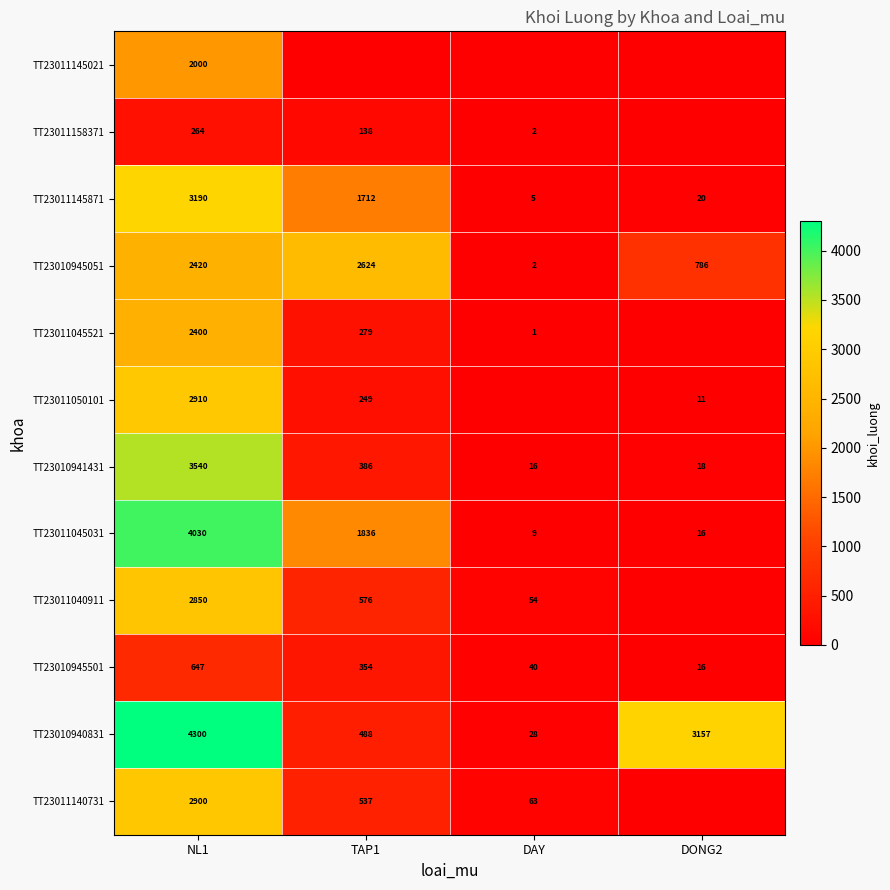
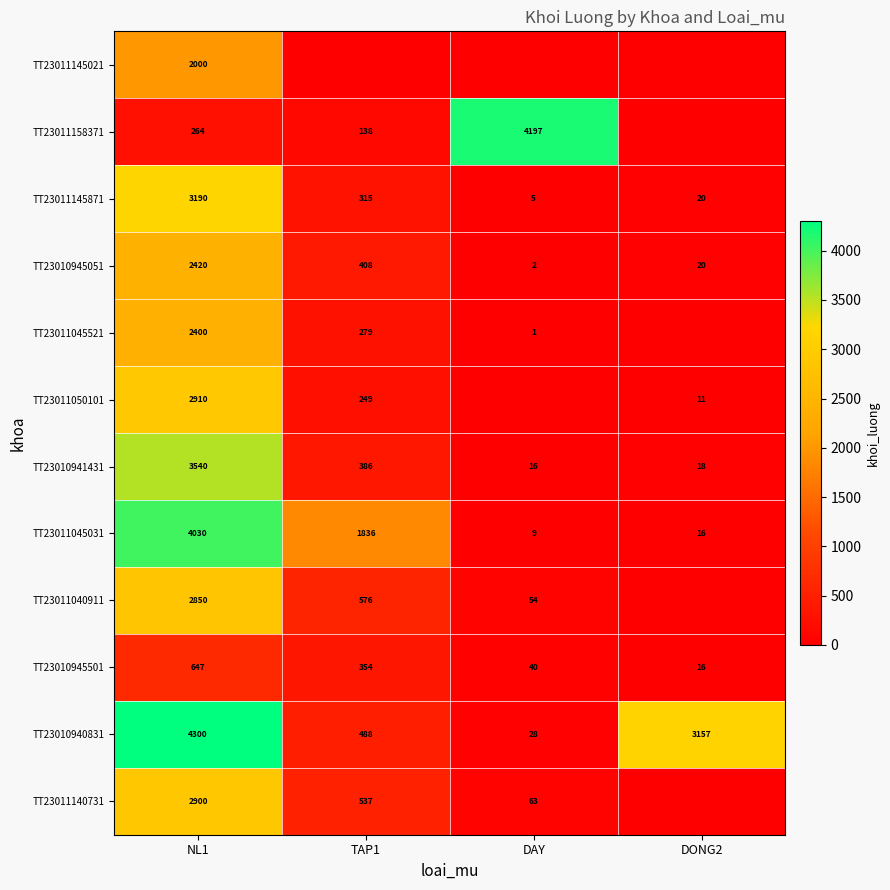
TT23011158371, DAY: 2 -> 4197
TT23011145871, TAP1: 1712 -> 315
TT23010945051, TAP1: 2624 -> 408
TT23010945051, DONG2: 786 -> 20
